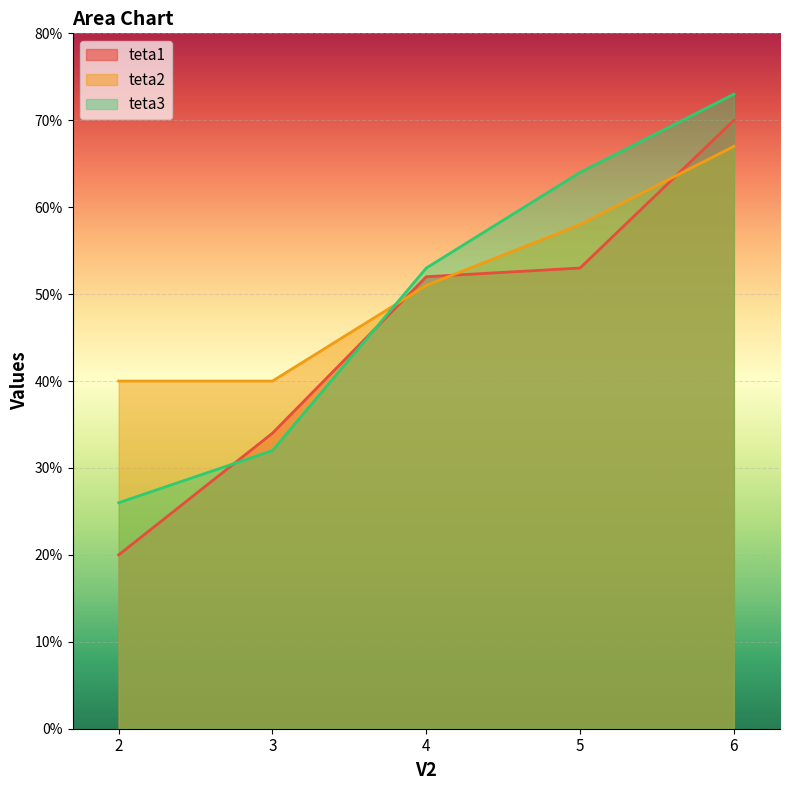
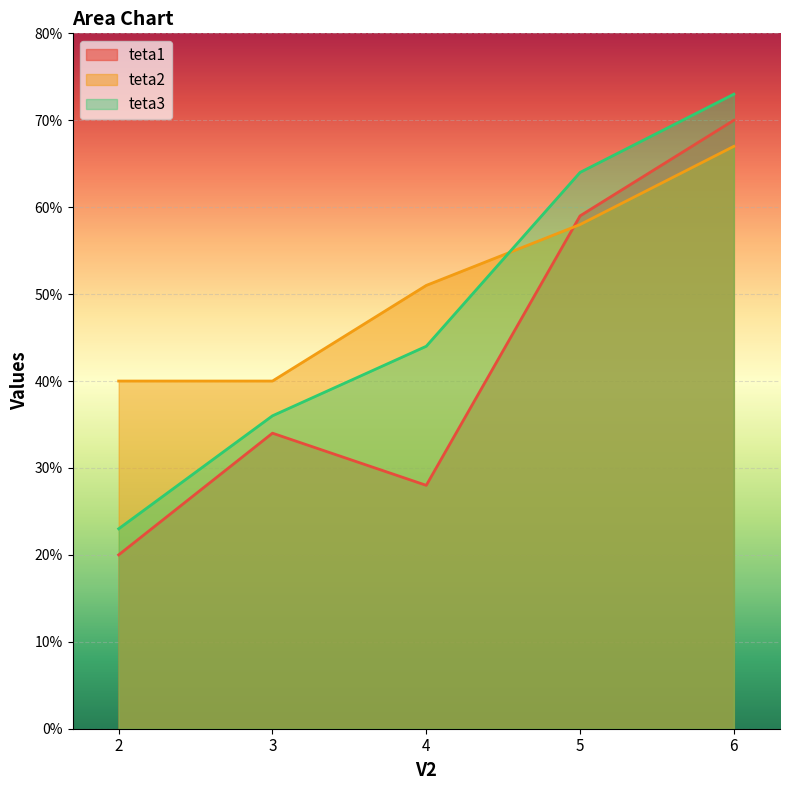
teta3, 2: 26% -> 23%
teta3, 3: 32% -> 36%
teta1, 4: 52% -> 28%
teta3, 4: 53% -> 44%
teta1, 5: 53% -> 59%
